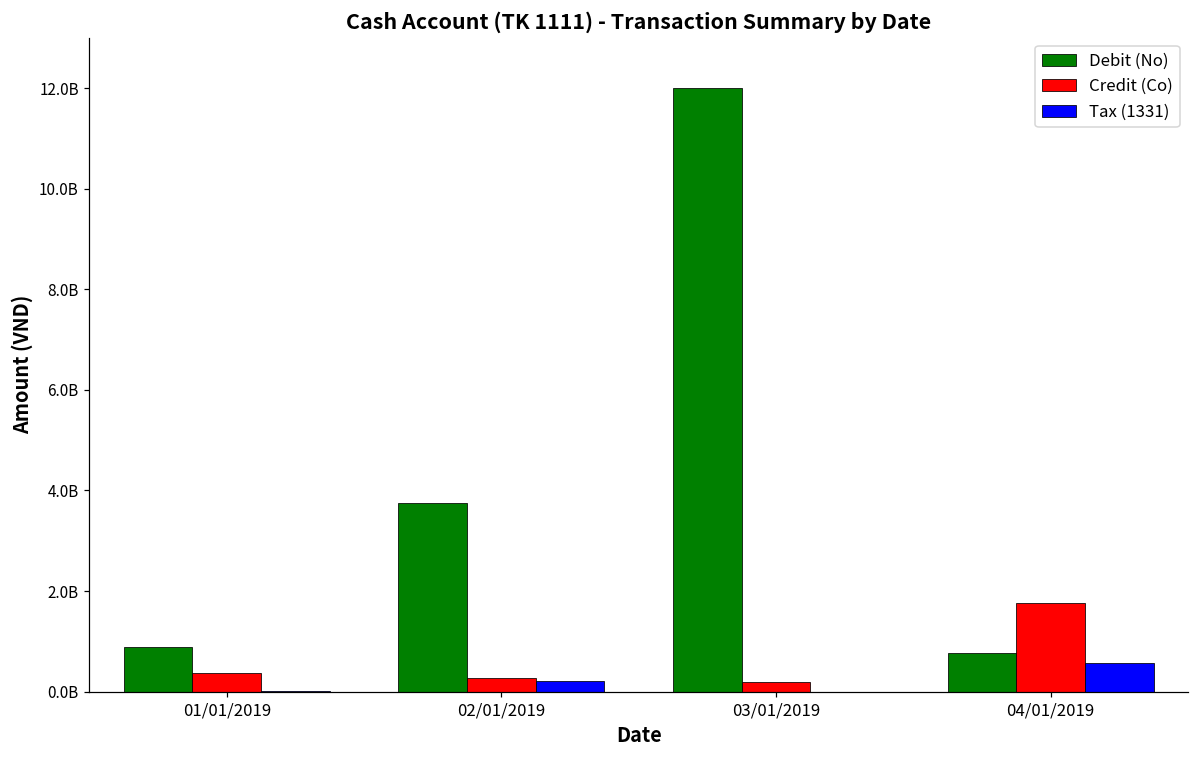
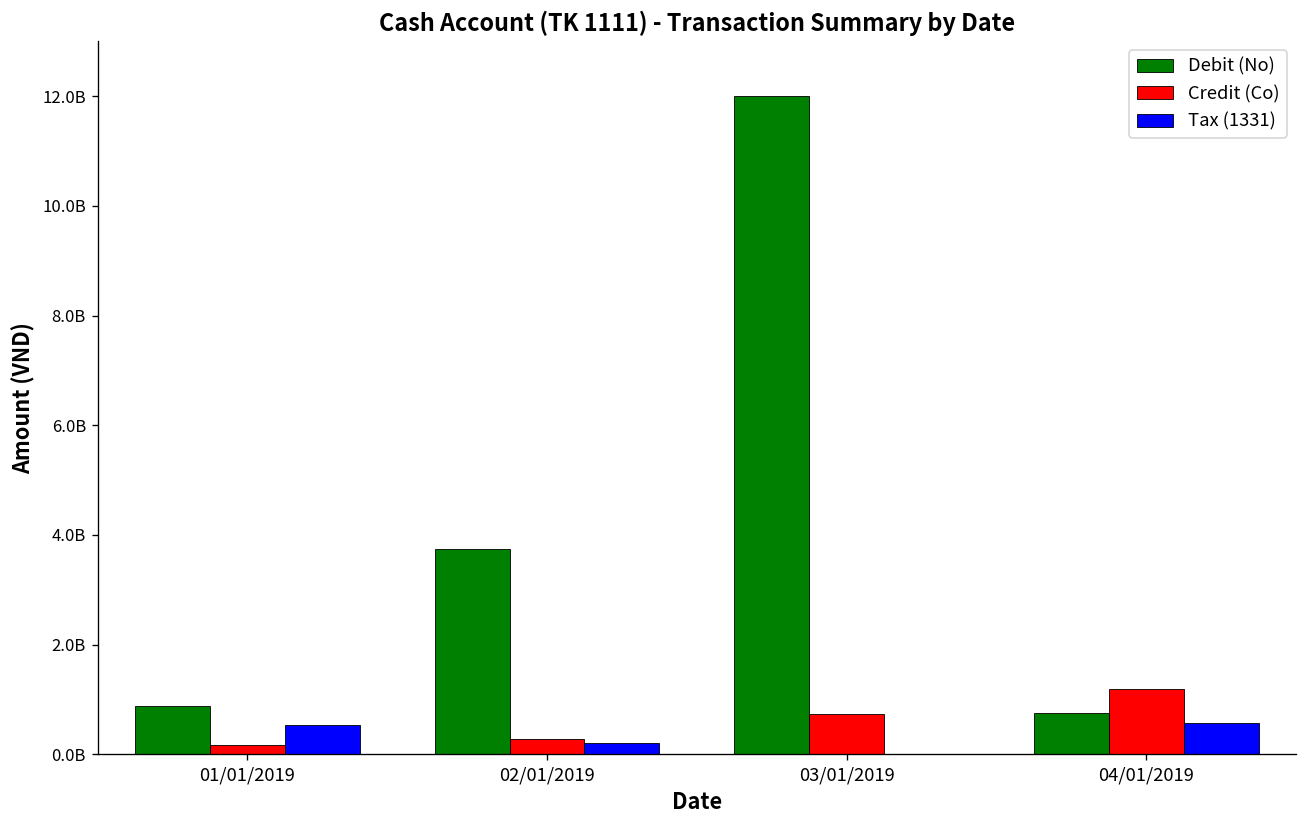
Credit (Co), 01/01/2019: 400000000 -> 200000000
Tax (1331), 01/01/2019: 0 -> 500000000
Credit (Co), 03/01/2019: 200000000 -> 700000000
Credit (Co), 04/01/2019: 1800000000 -> 1200000000
